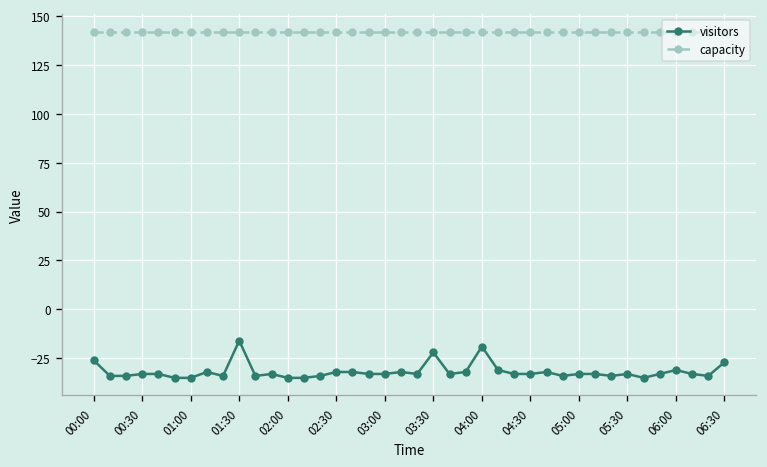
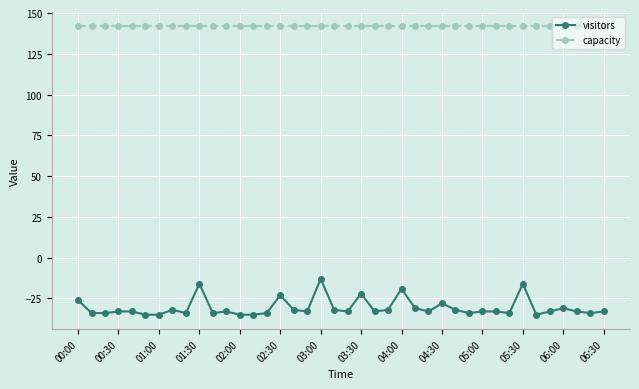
visitors, 02:30: -32 -> -23
visitors, 03:00: -33 -> -13
visitors, 04:30: -33 -> -28
visitors, 05:30: -33 -> -16
visitors, 06:30: -27 -> -33
